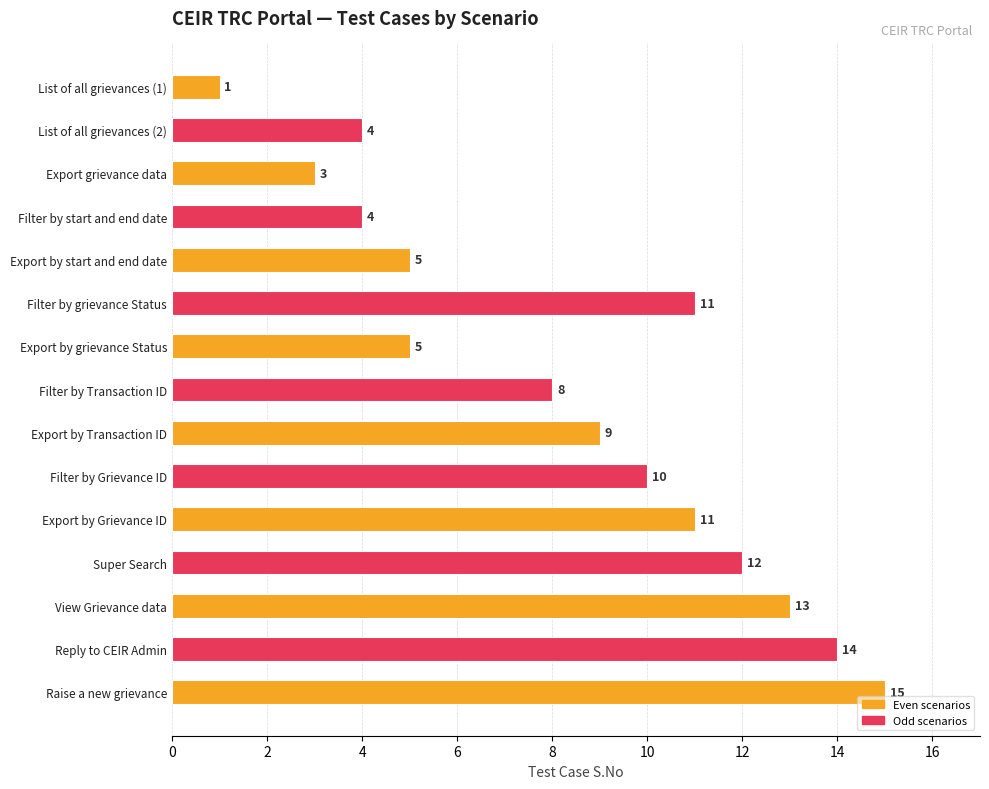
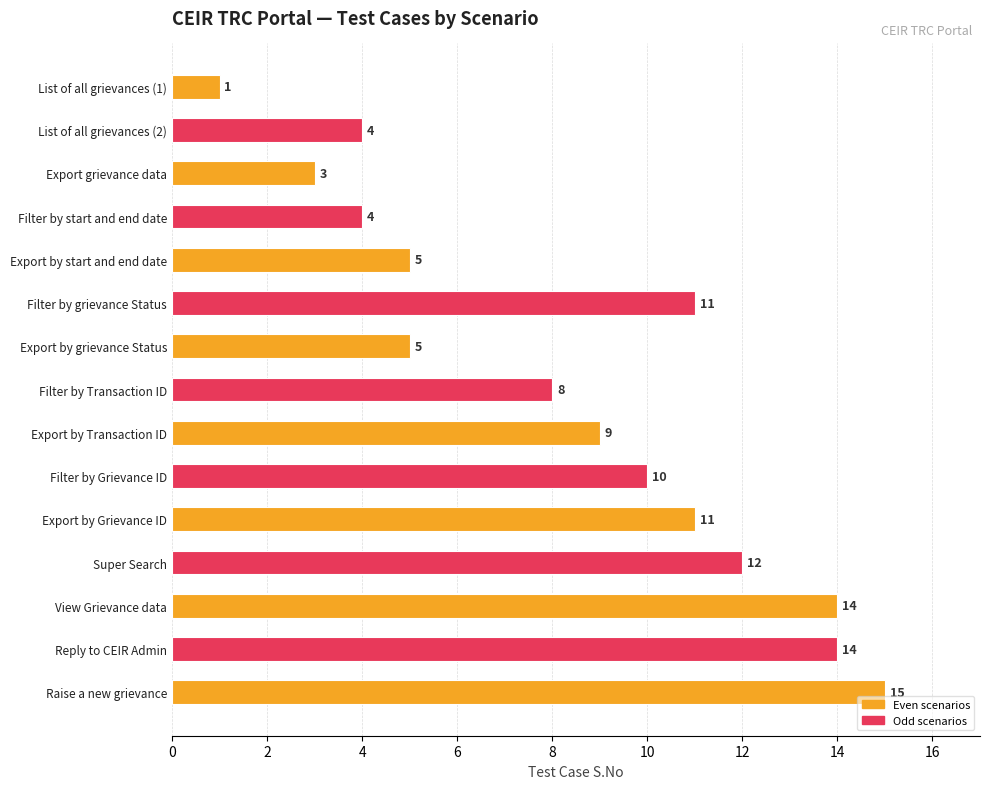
View Grievance data: 13 -> 14
